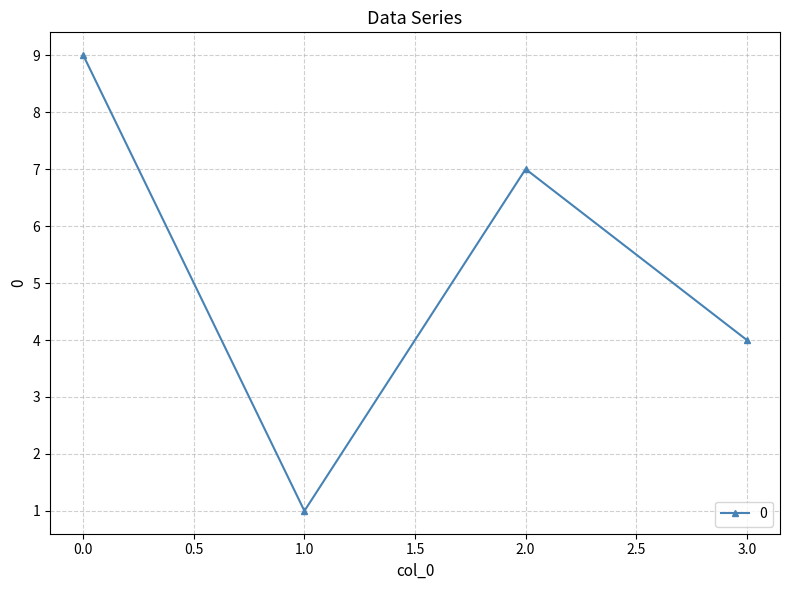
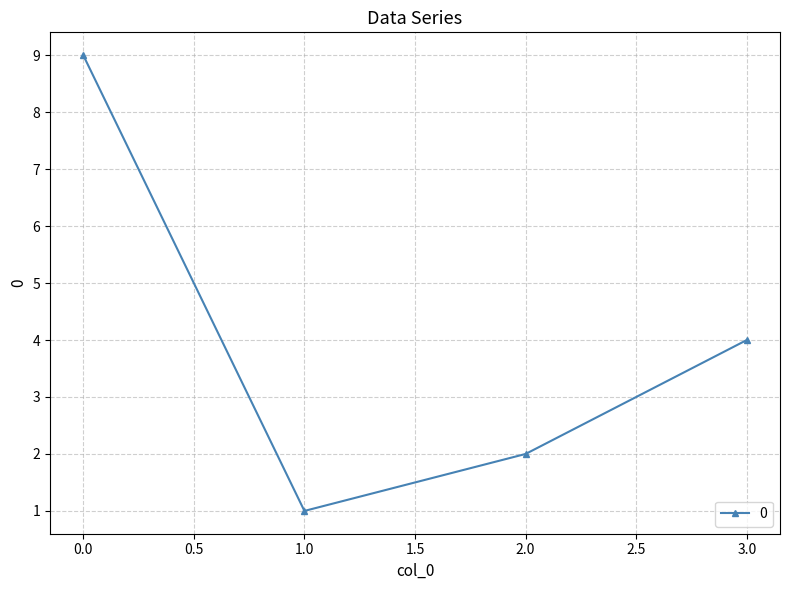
2.0: 7 -> 2
